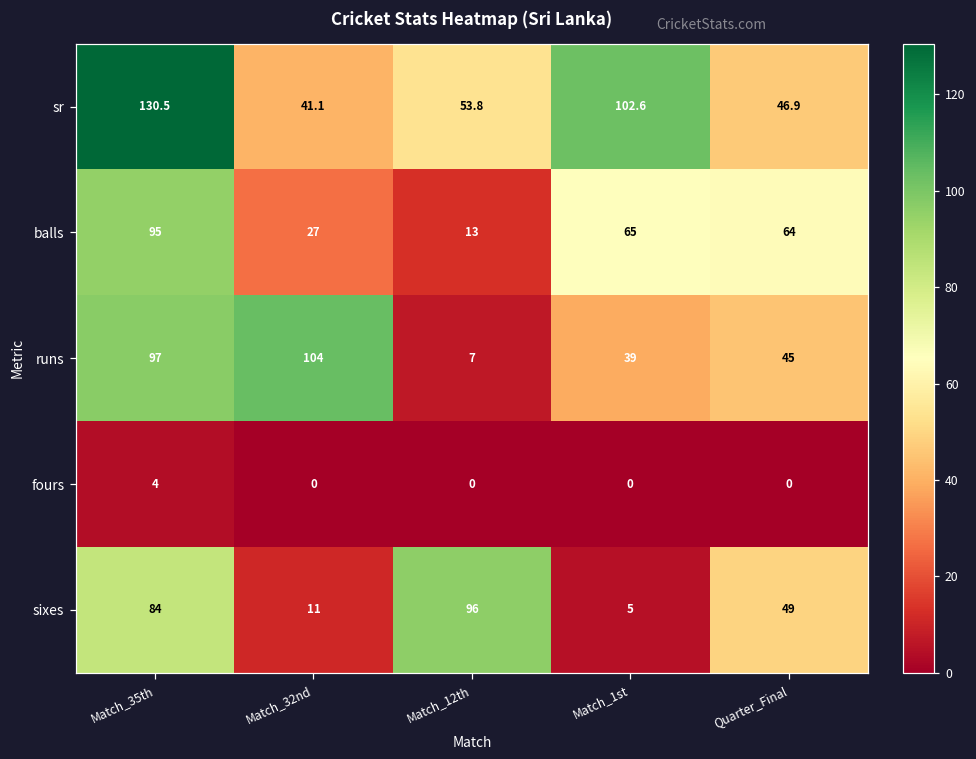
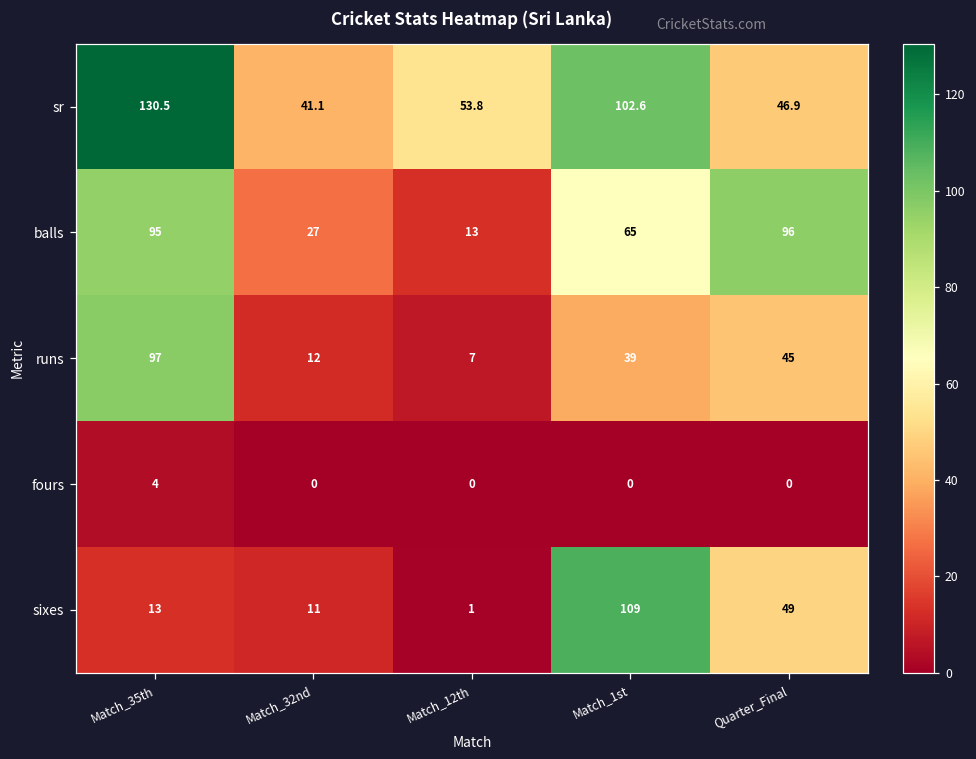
balls, Quarter_Final: 64 -> 96
runs, Match_32nd: 104 -> 12
sixes, Match_35th: 84 -> 13
sixes, Match_12th: 96 -> 1
sixes, Match_1st: 5 -> 109
